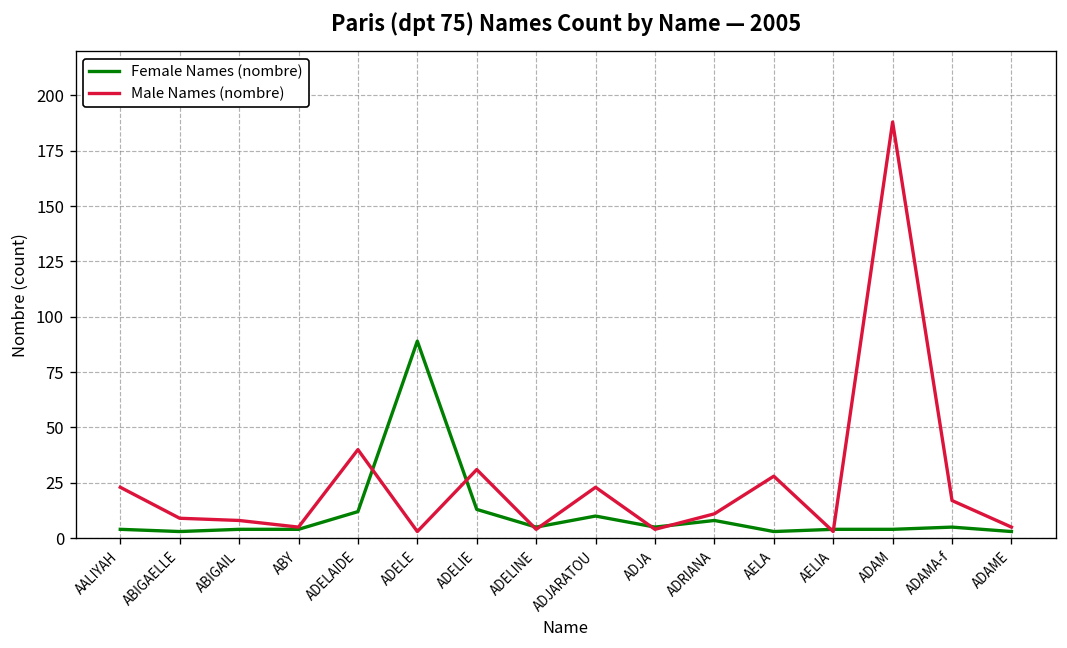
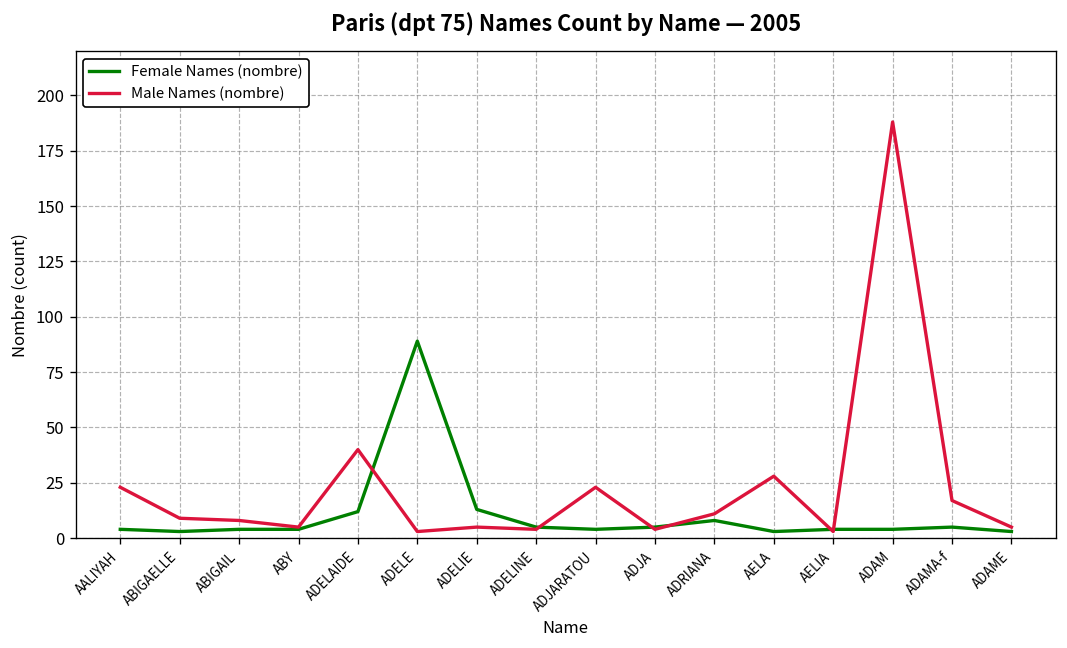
Male Names (nombre), ADELIE: 31 -> 5
Female Names (nombre), ADJARATOU: 10 -> 4
